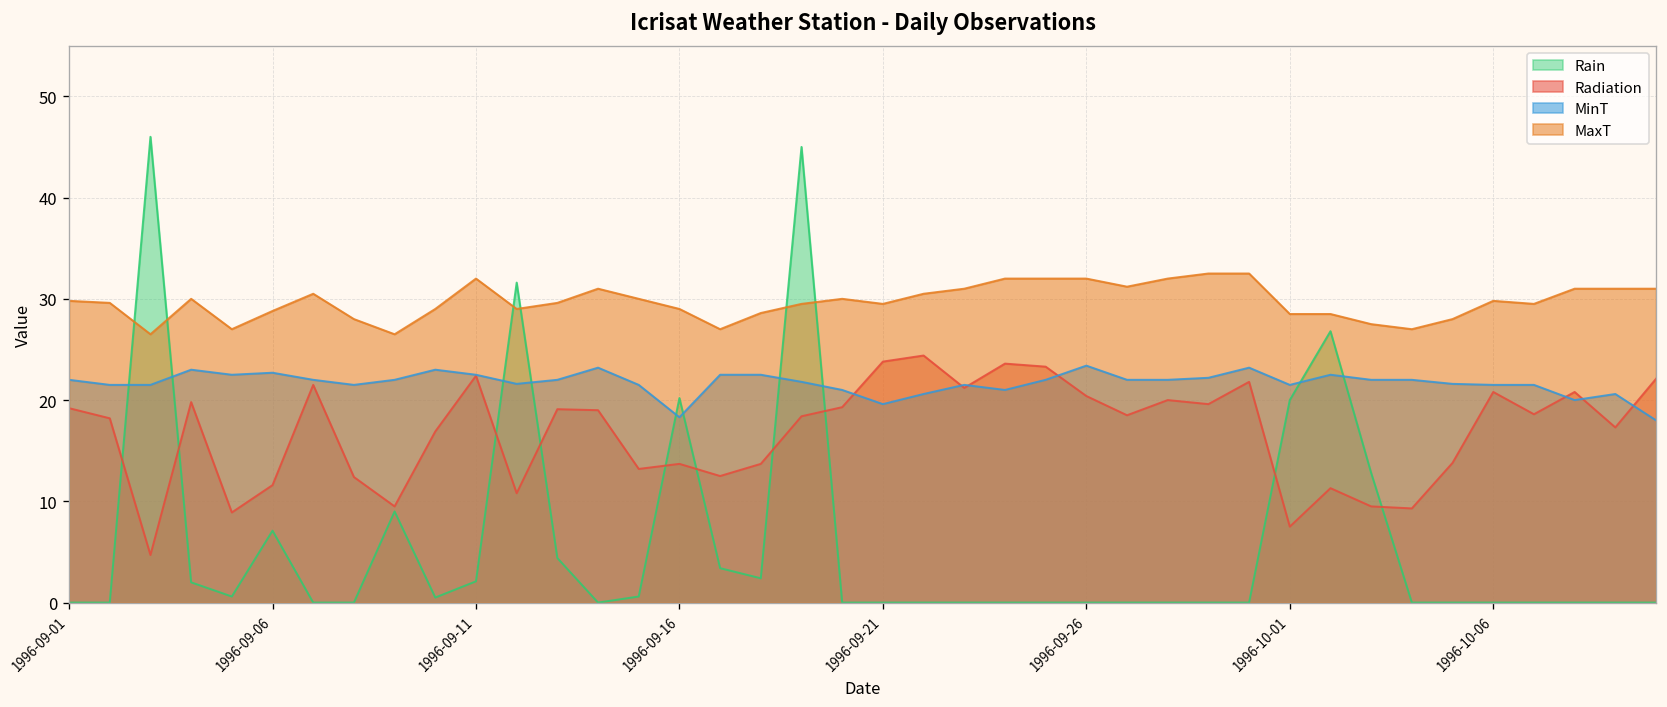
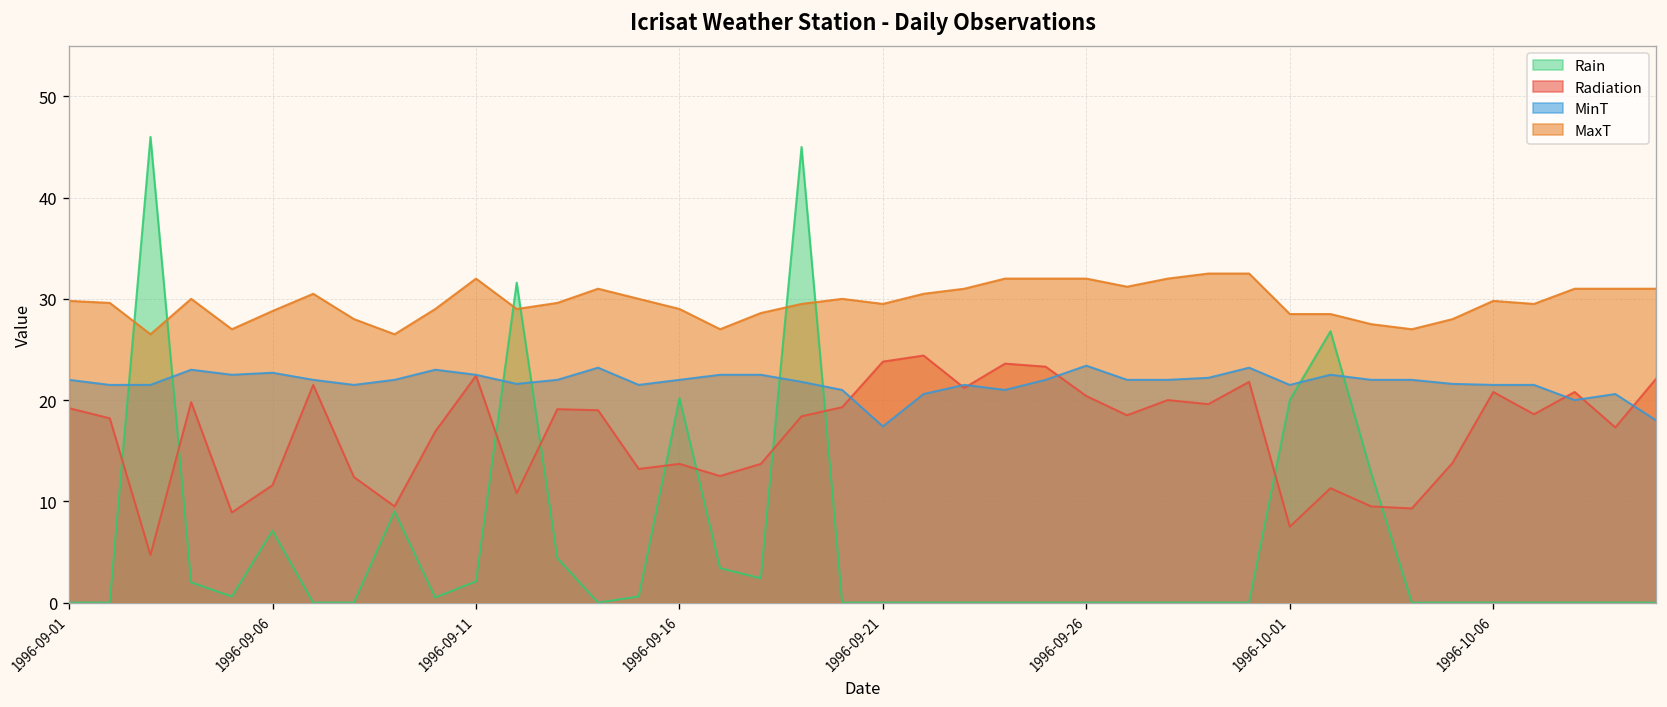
MinT, 1996-09-16: 18 -> 22
MinT, 1996-09-21: 20 -> 17
